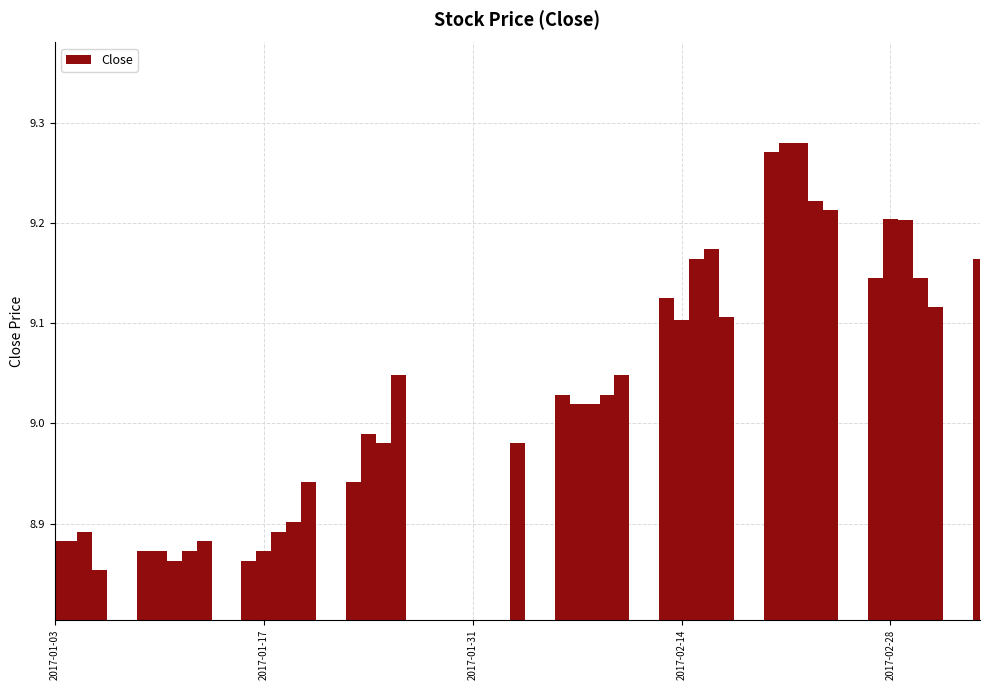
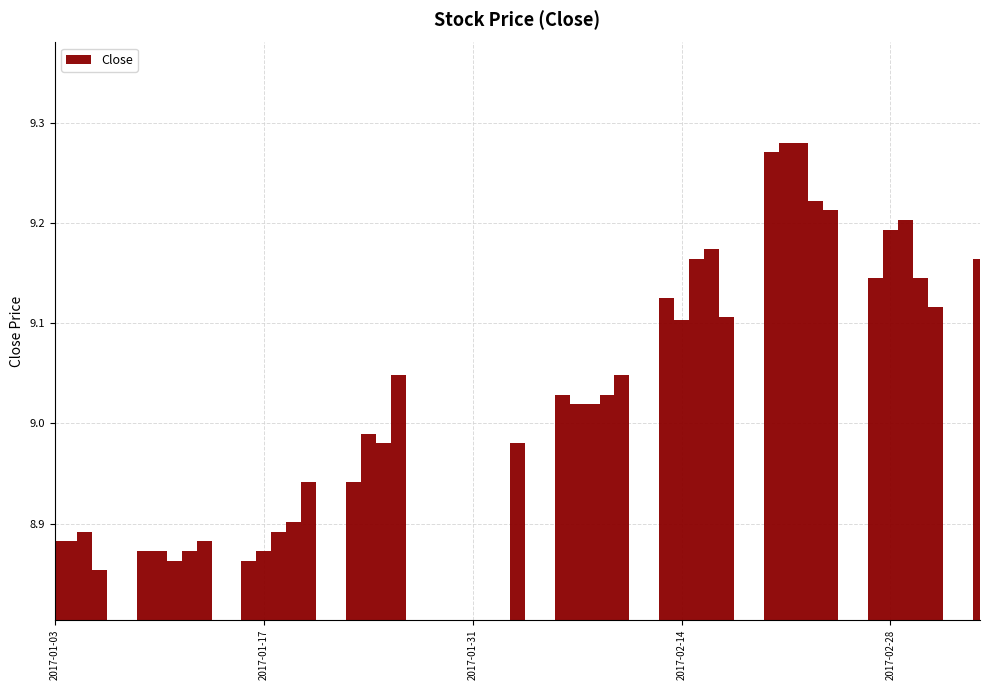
Close, 2017-02-28: 9.204 -> 9.193
